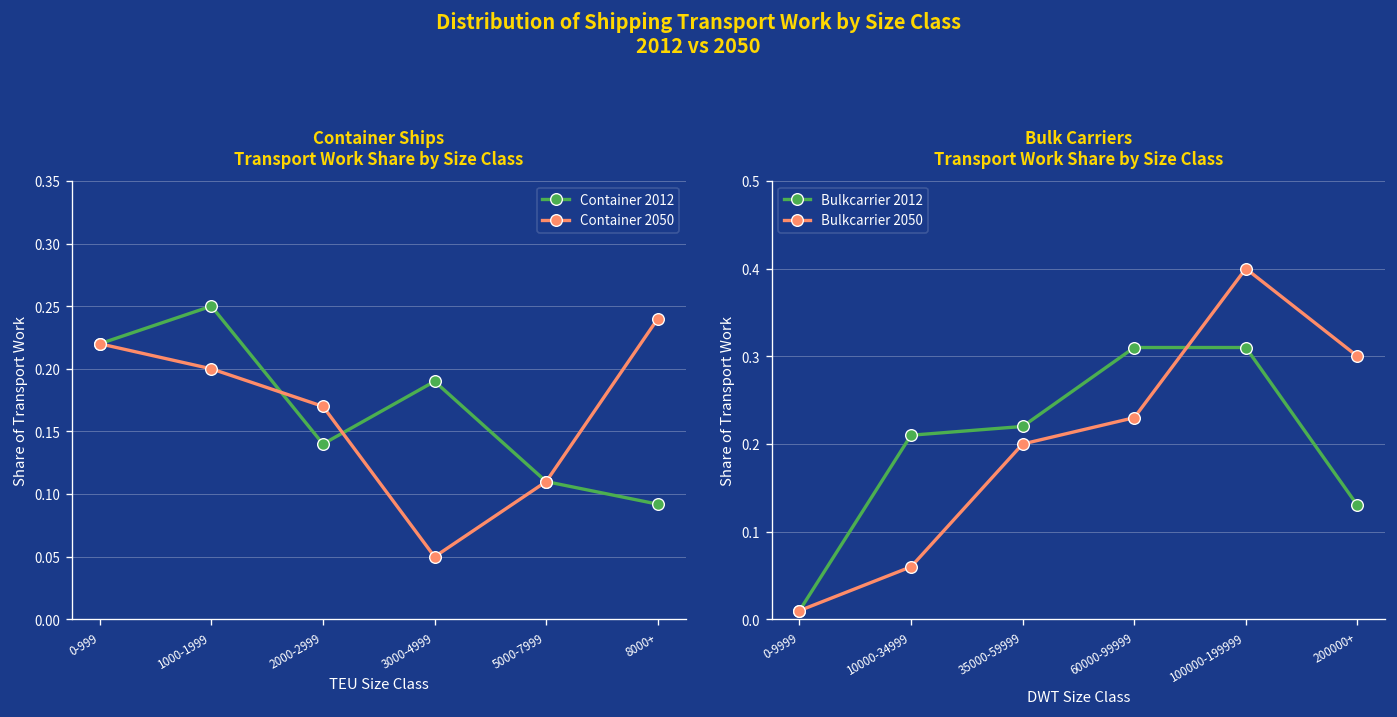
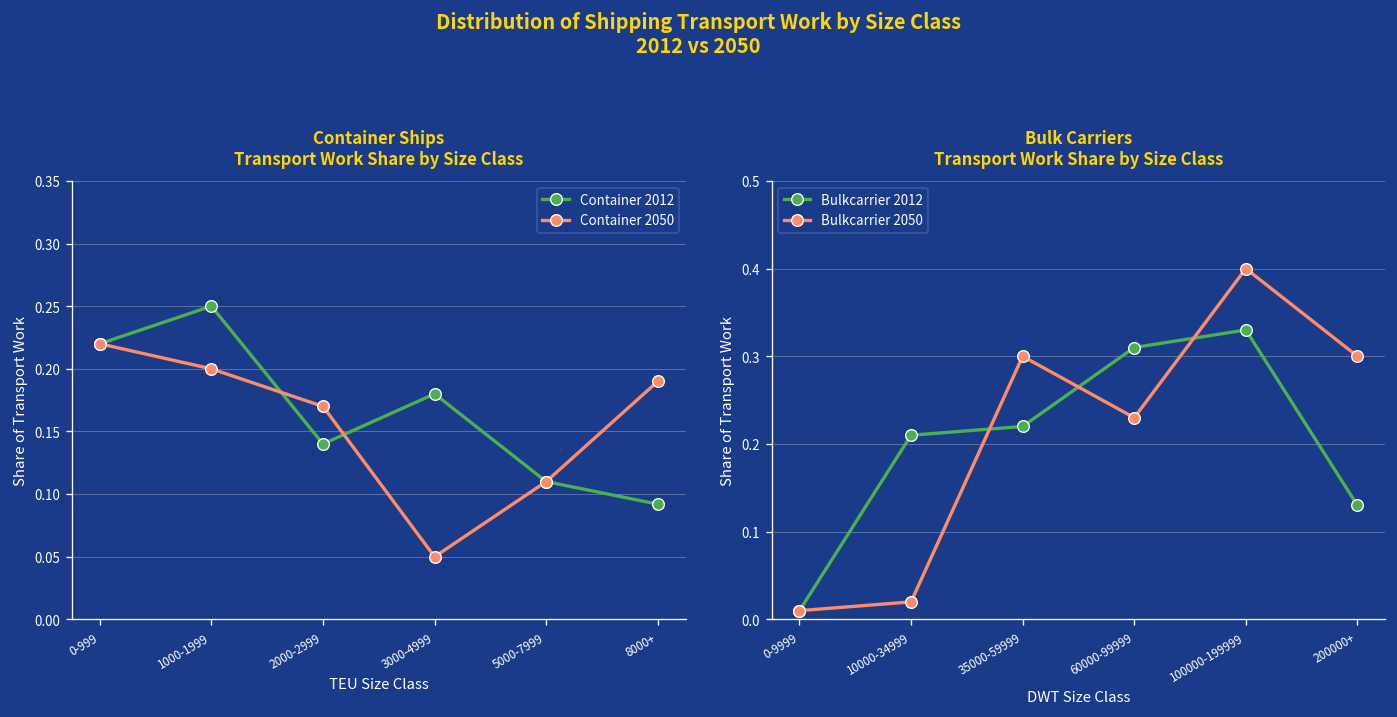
Container Ships Transport Work Share by Size Class, Container 2012, 3000-4999: 0.19 -> 0.18
Container Ships Transport Work Share by Size Class, Container 2050, 8000+: 0.24 -> 0.19
Bulk Carriers Transport Work Share by Size Class, Bulkcarrier 2050, 10000-34999: 0.06 -> 0.02
Bulk Carriers Transport Work Share by Size Class, Bulkcarrier 2050, 35000-59999: 0.2 -> 0.3
Bulk Carriers Transport Work Share by Size Class, Bulkcarrier 2012, 100000-199999: 0.31 -> 0.33
